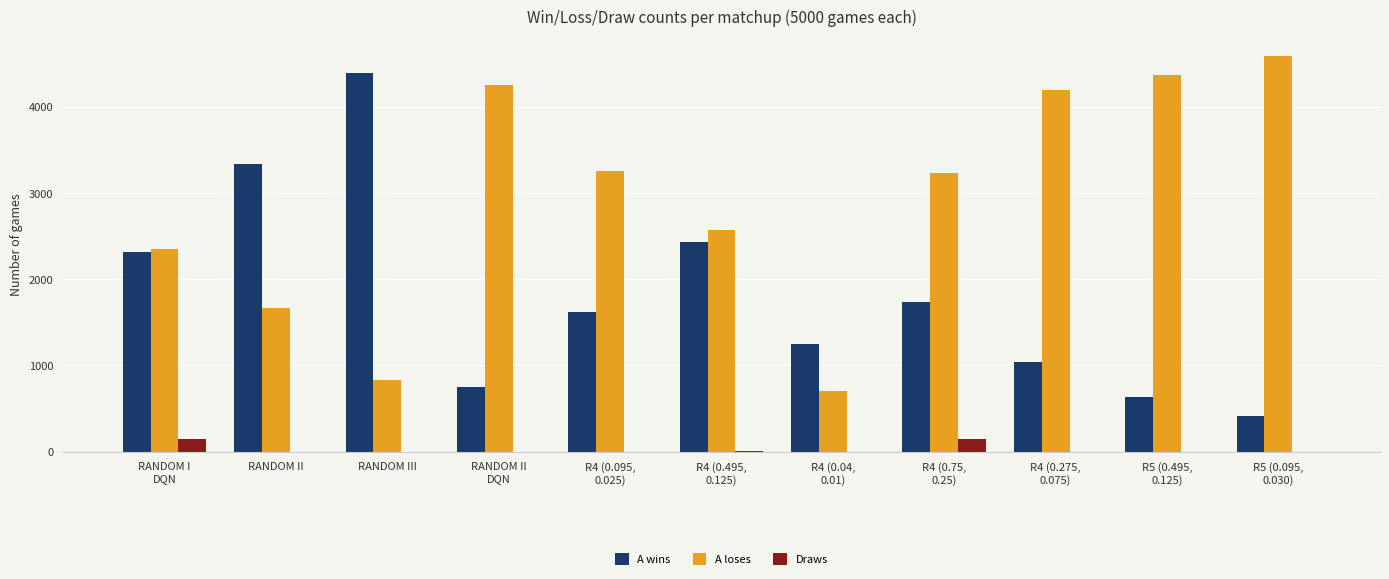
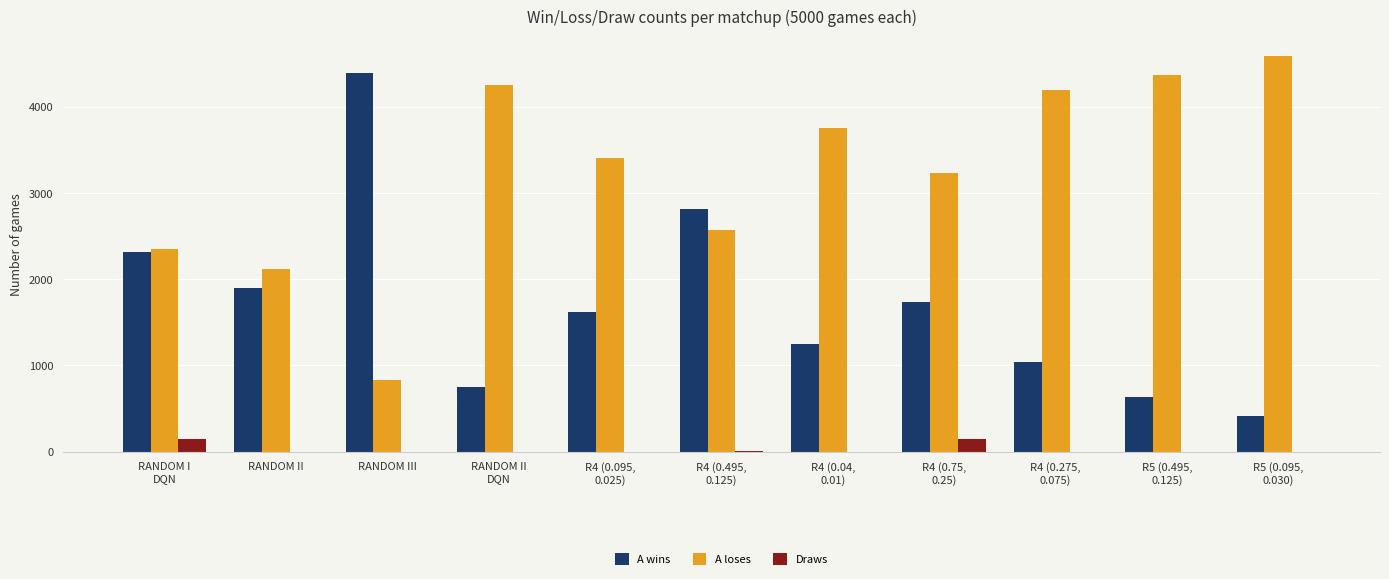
A wins, RANDOM II: 3300 -> 1900
A loses, RANDOM II: 1700 -> 2100
A loses, R4 (0.095, 0.025): 3300 -> 3400
A wins, R4 (0.495, 0.125): 2400 -> 2800
A loses, R4 (0.04, 0.01): 700 -> 3700
